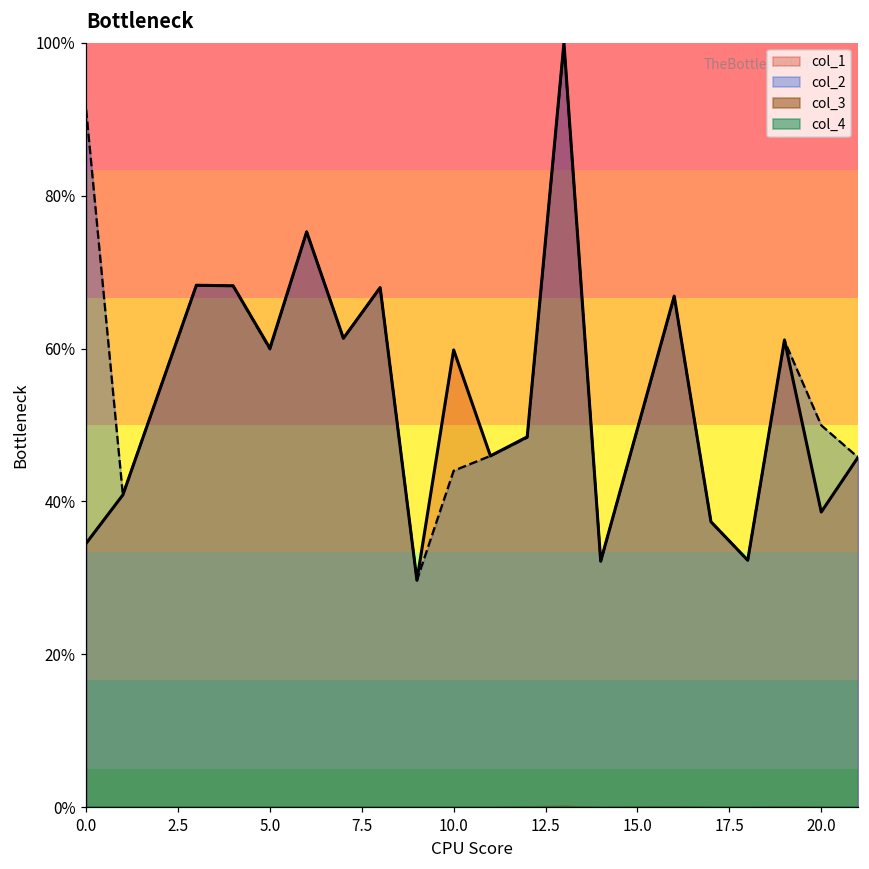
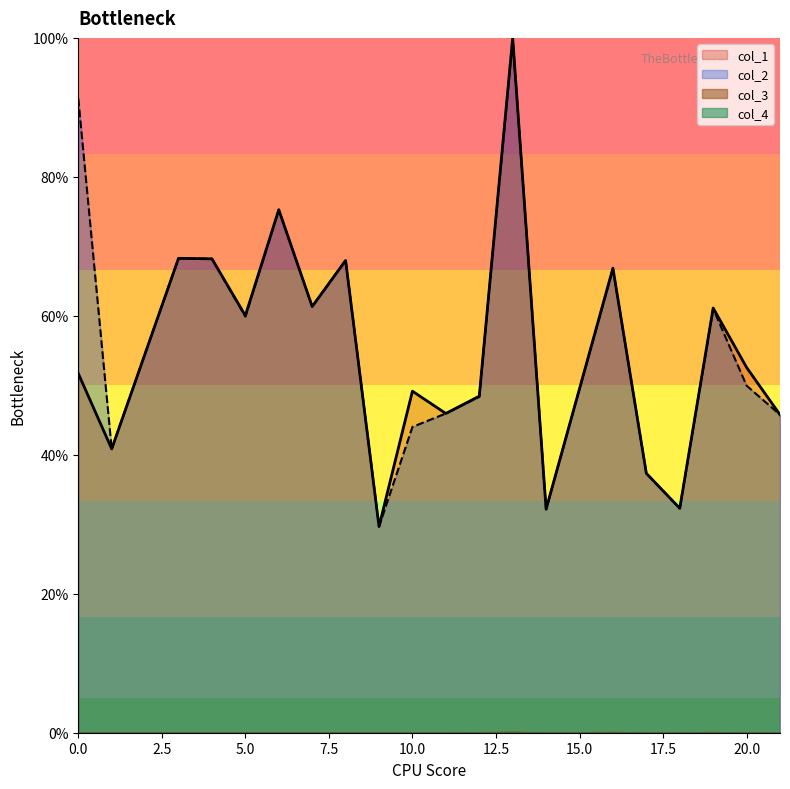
col_1, 0.0: 35% -> 52%
col_1, 10.0: 60% -> 49%
col_1, 20.0: 39% -> 53%
